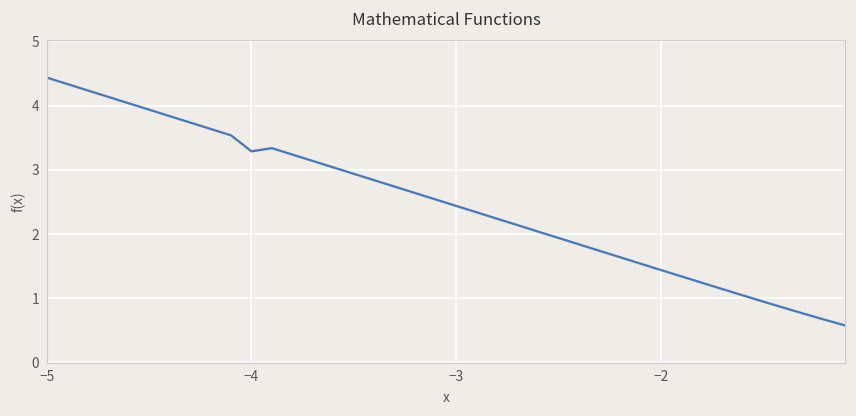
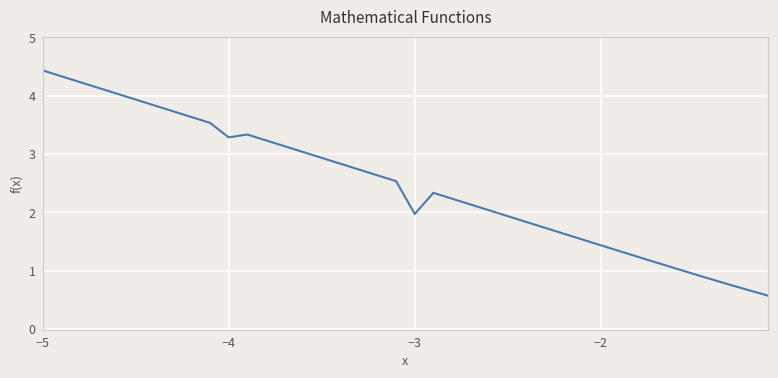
−3: 2.4 -> 2.0
